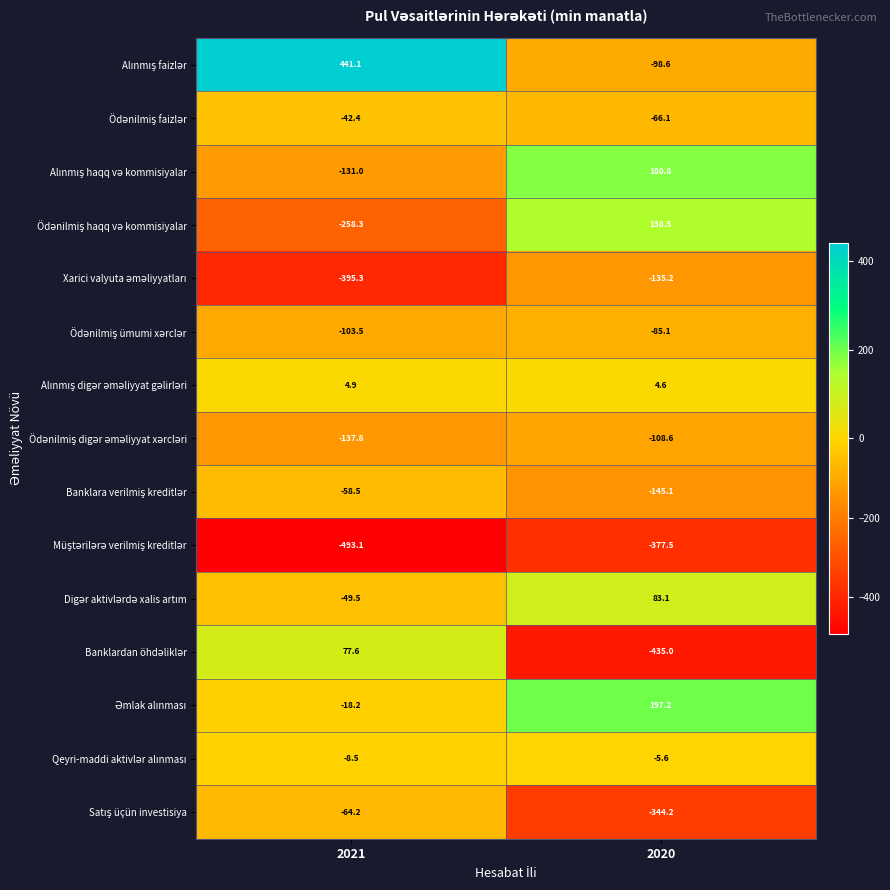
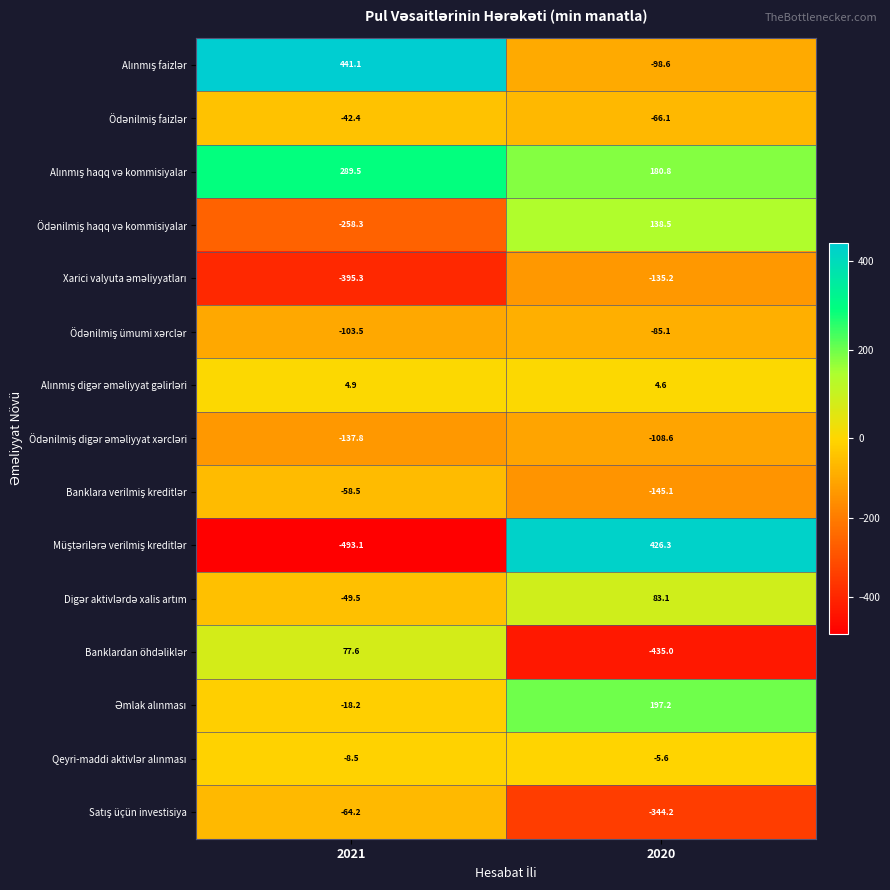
Alınmış haqq və kommisiyalar, 2021: -131.0 -> 289.5
Müştərilərə verilmiş kreditlər, 2020: -377.5 -> 426.3
